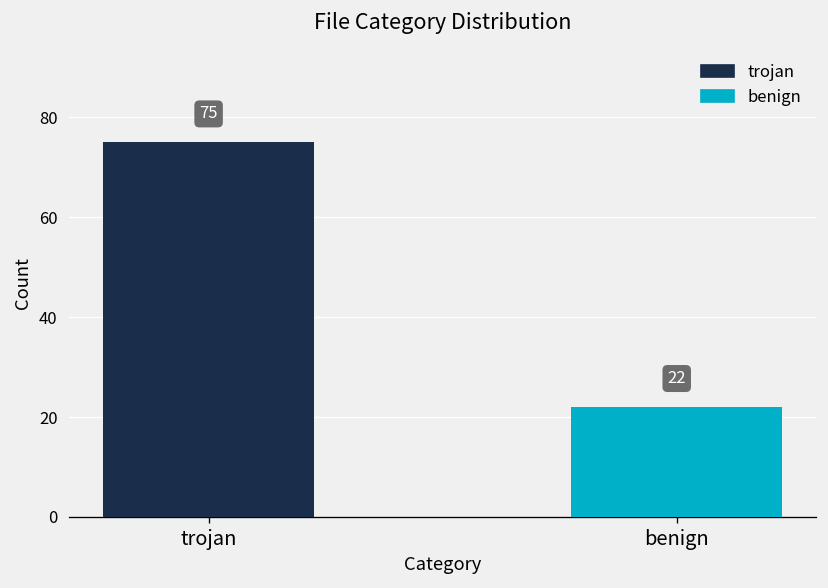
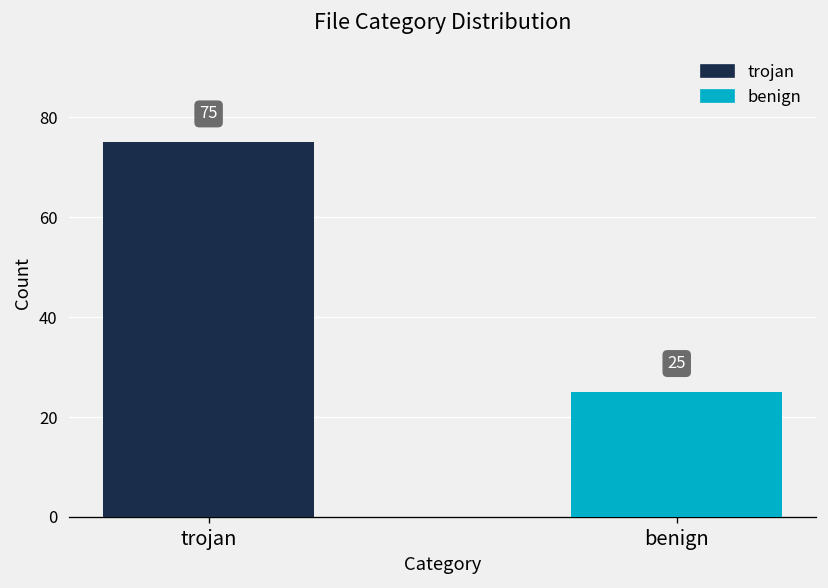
benign: 22 -> 25
